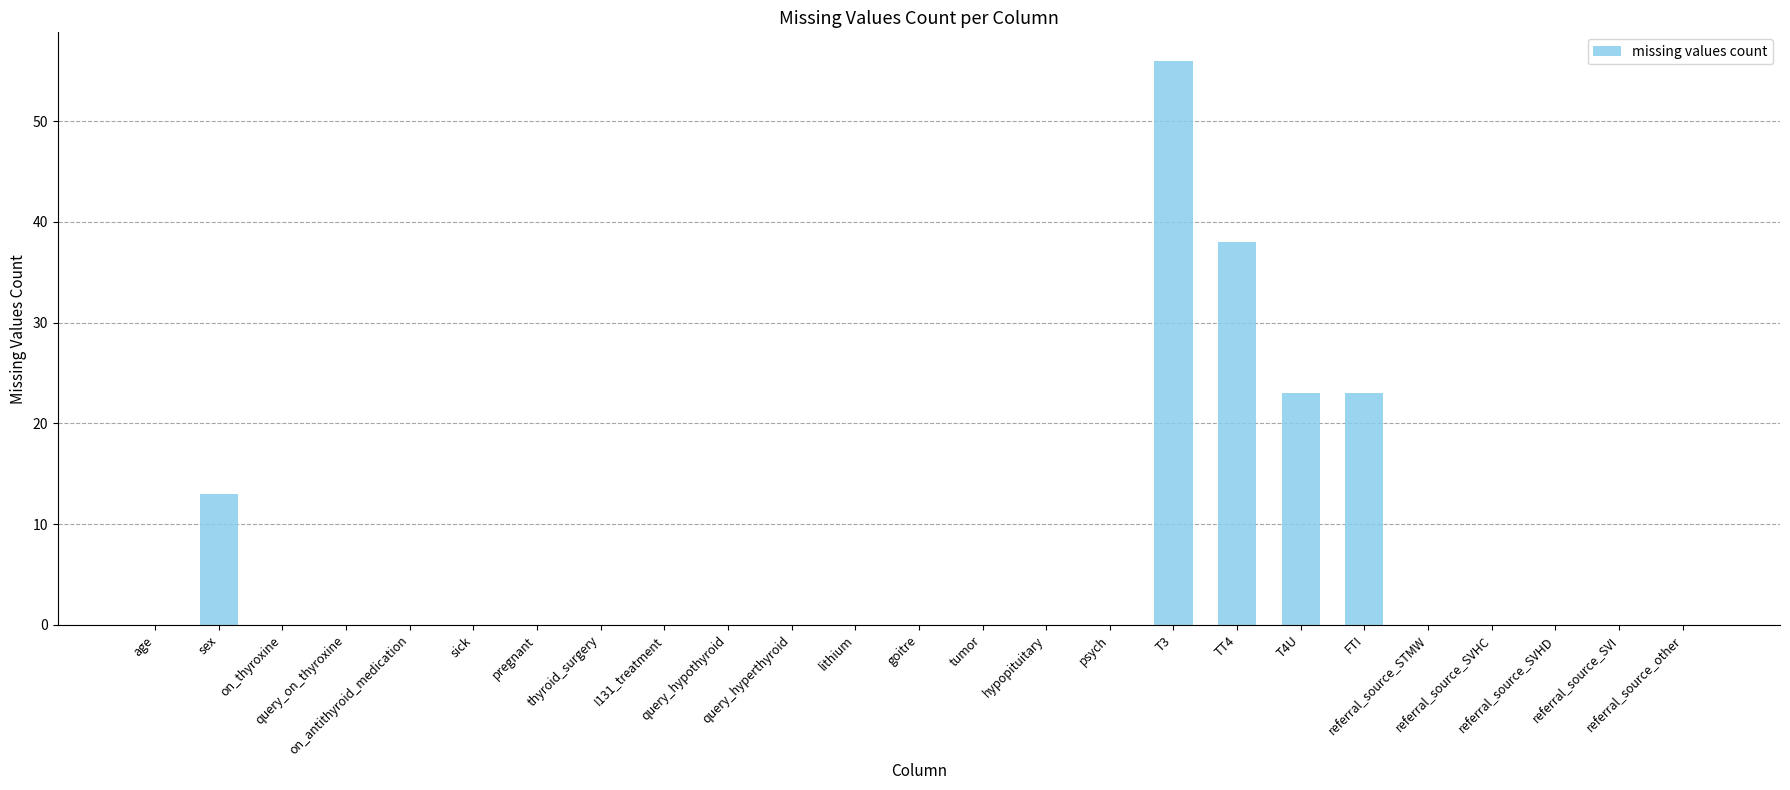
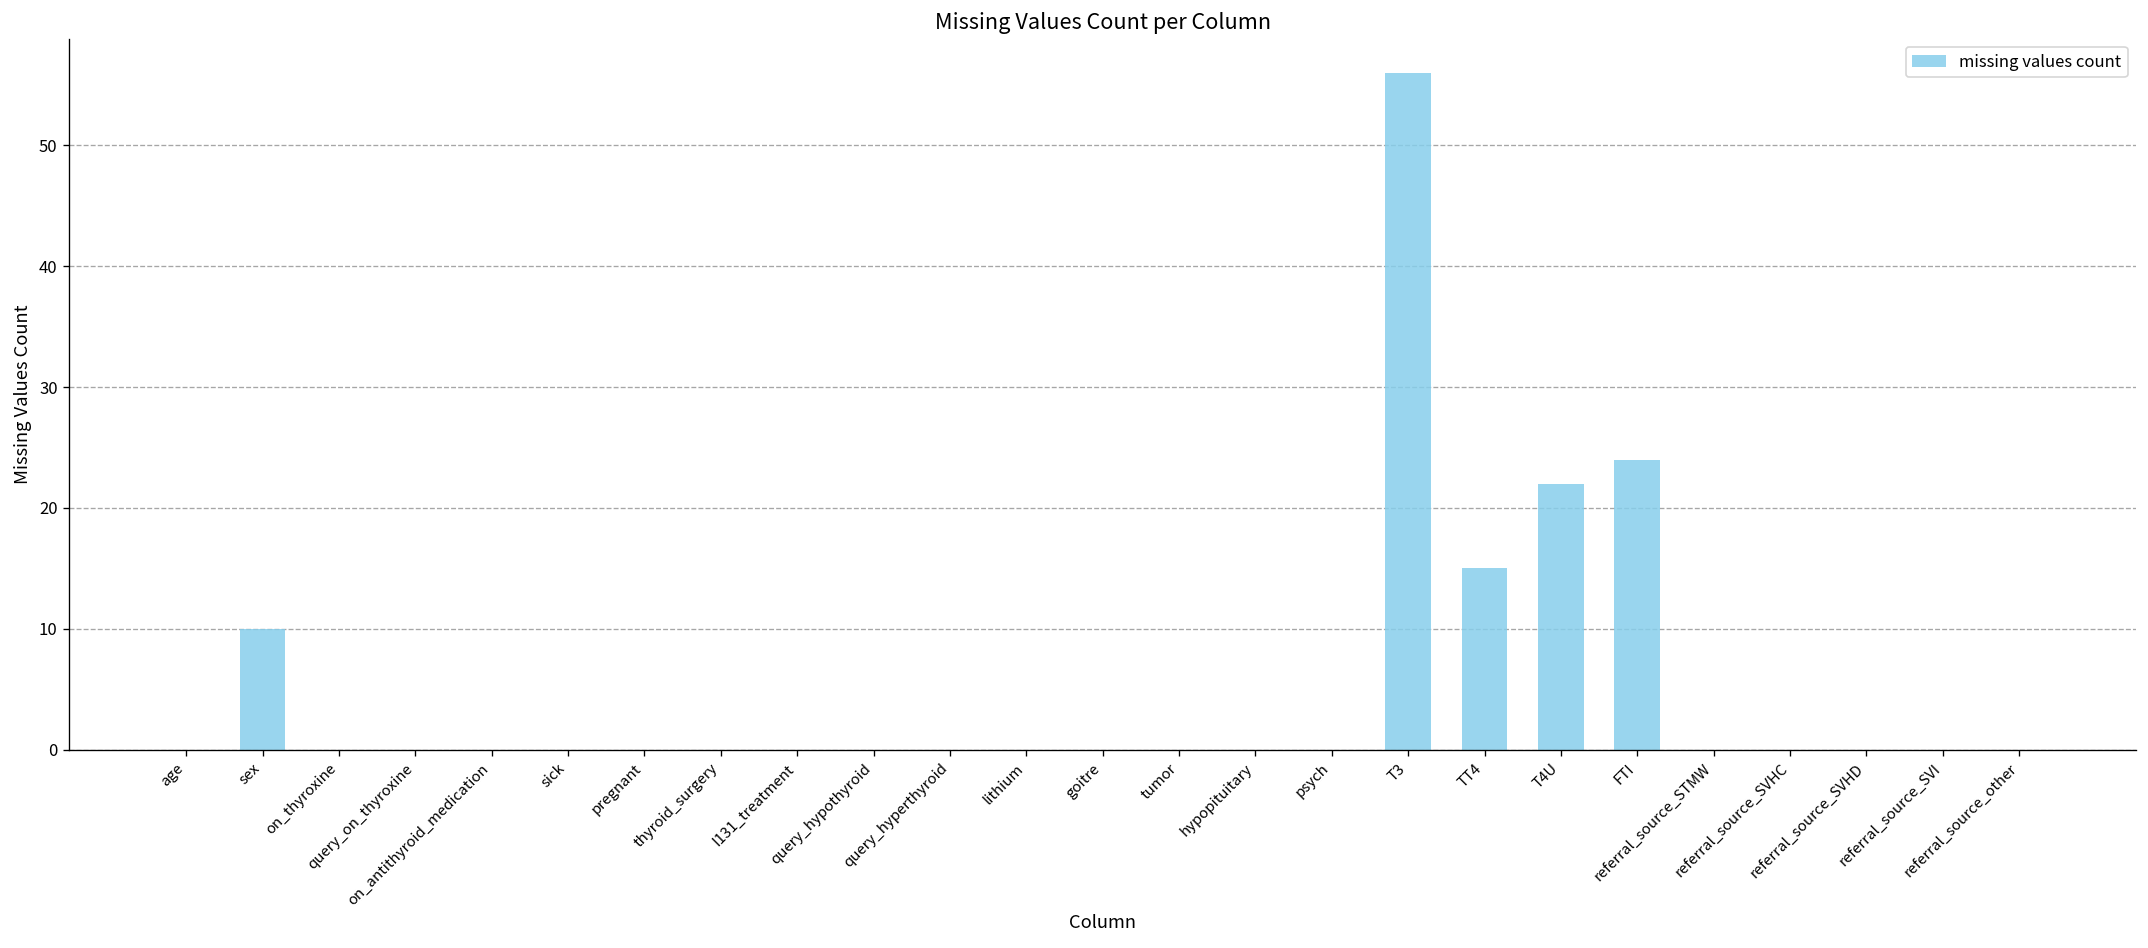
sex: 13 -> 10
TT4: 38 -> 15
T4U: 23 -> 22
FTI: 23 -> 24
